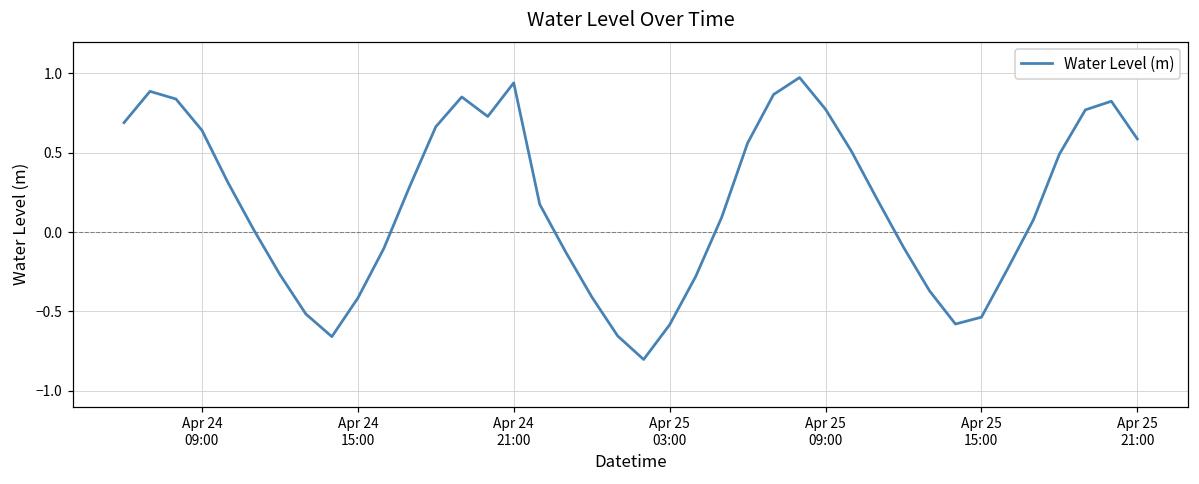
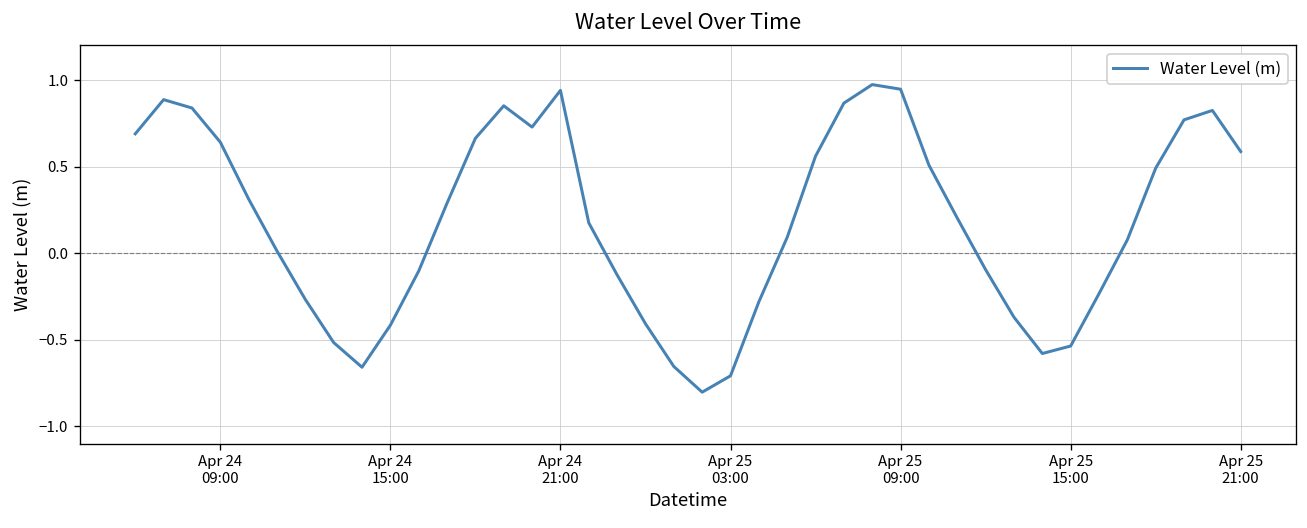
Apr 25 03:00: -0.58 -> -0.71
Apr 25 09:00: 0.77 -> 0.95
